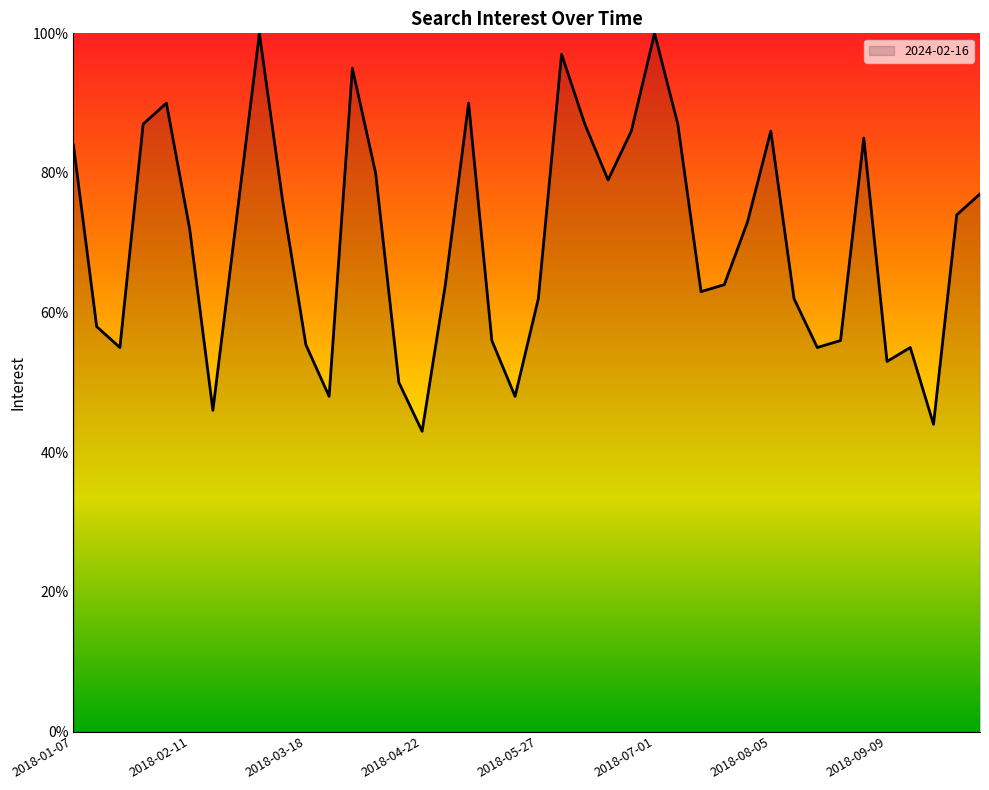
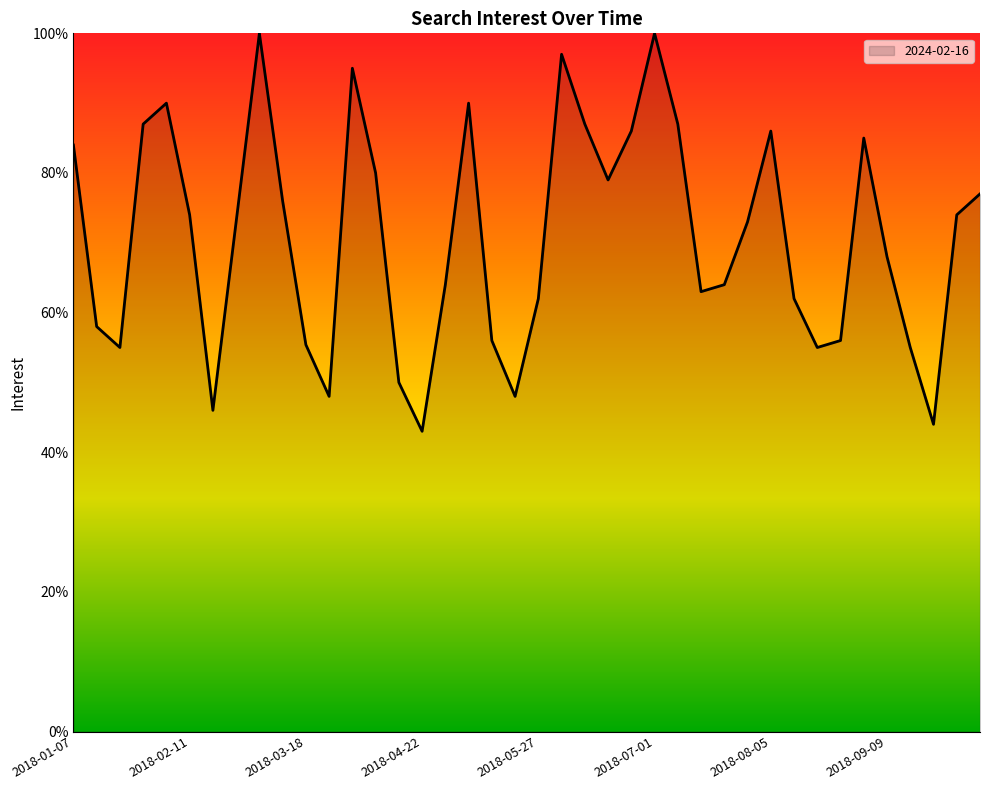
2018-02-11: 72% -> 74%
2018-09-09: 53% -> 68%
